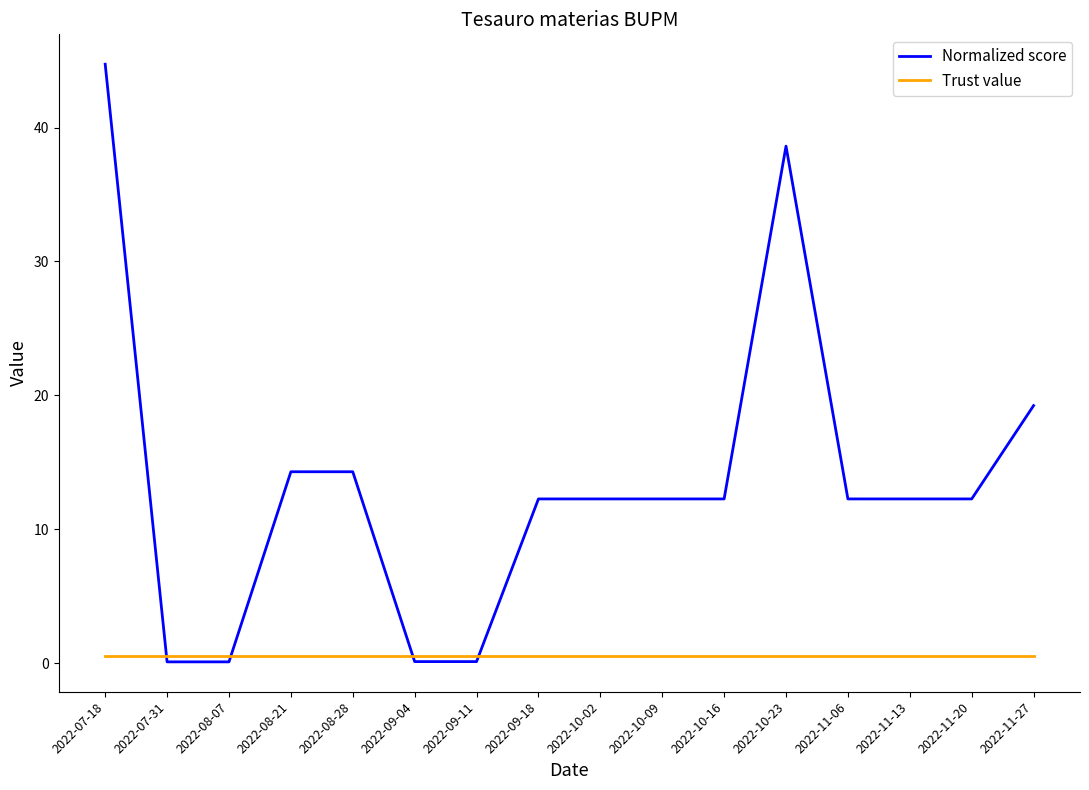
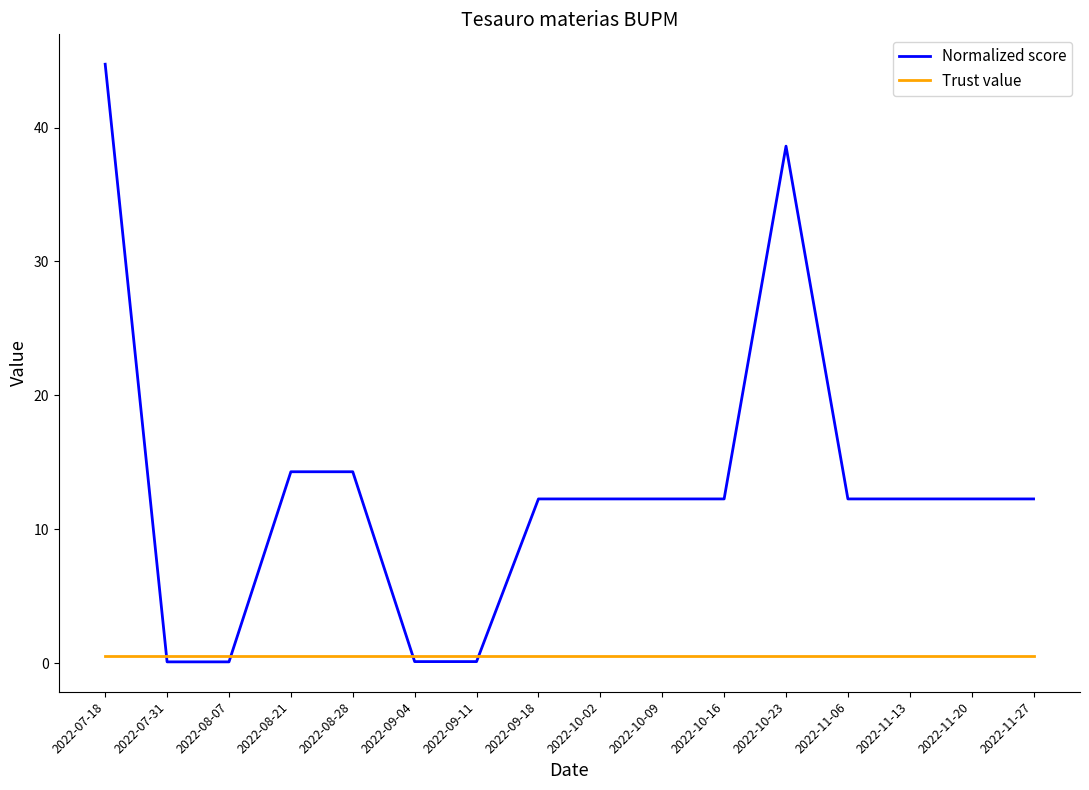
Normalized score, 2022-11-27: 19.2 -> 12.3
